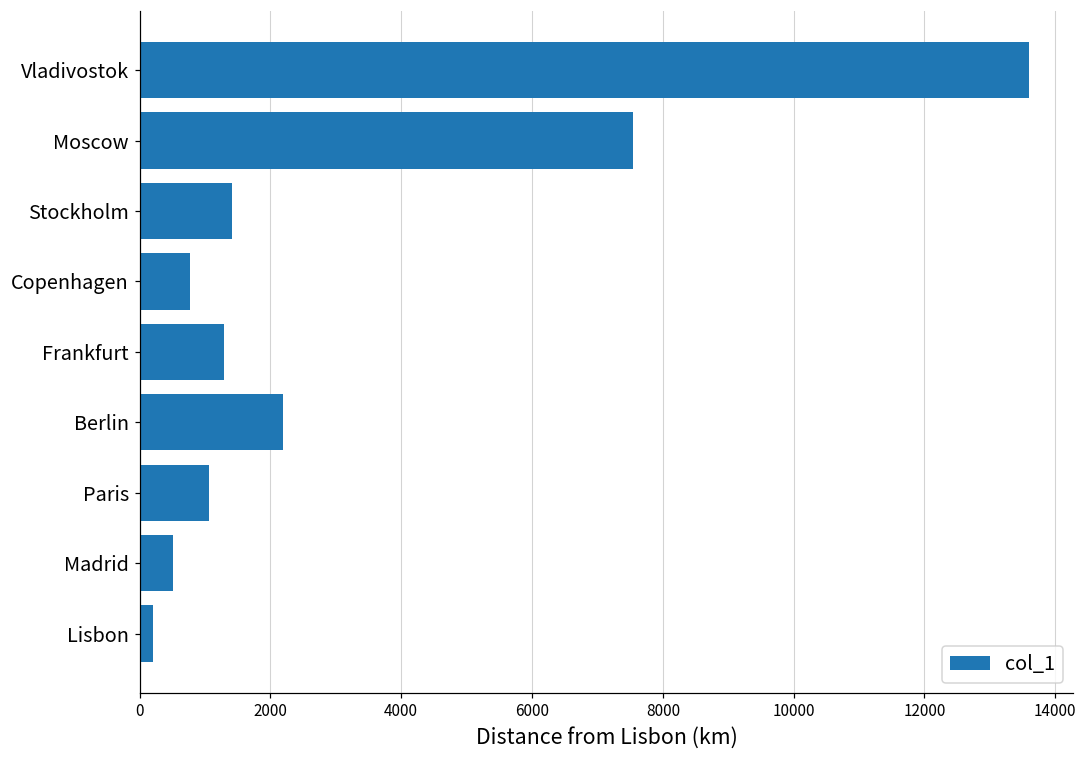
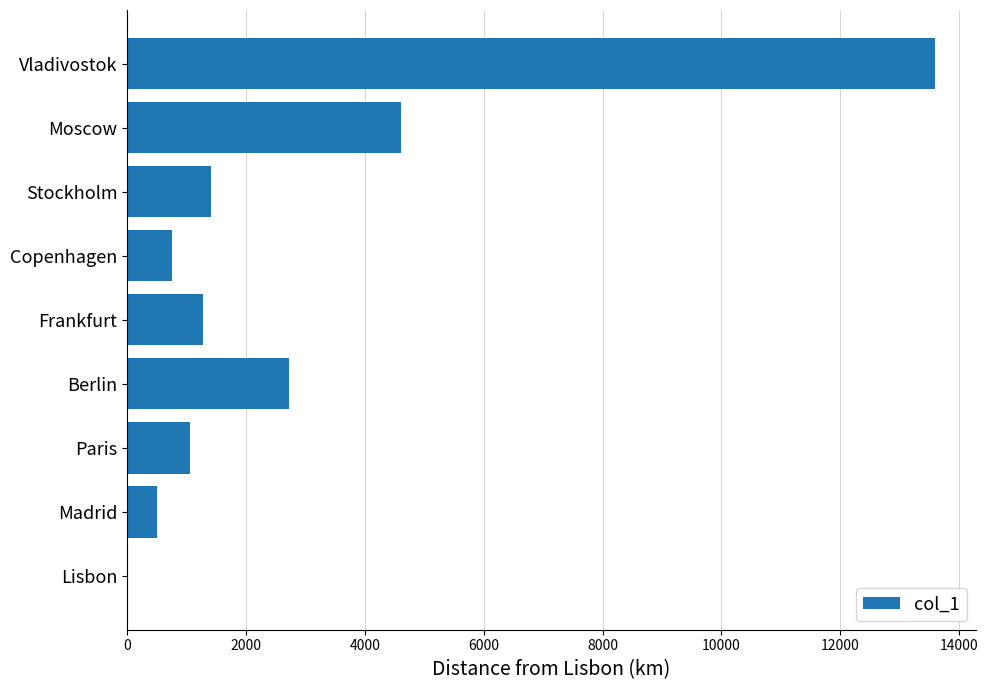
Moscow: 7500 -> 4600
Berlin: 2200 -> 2700
Lisbon: 200 -> 0
